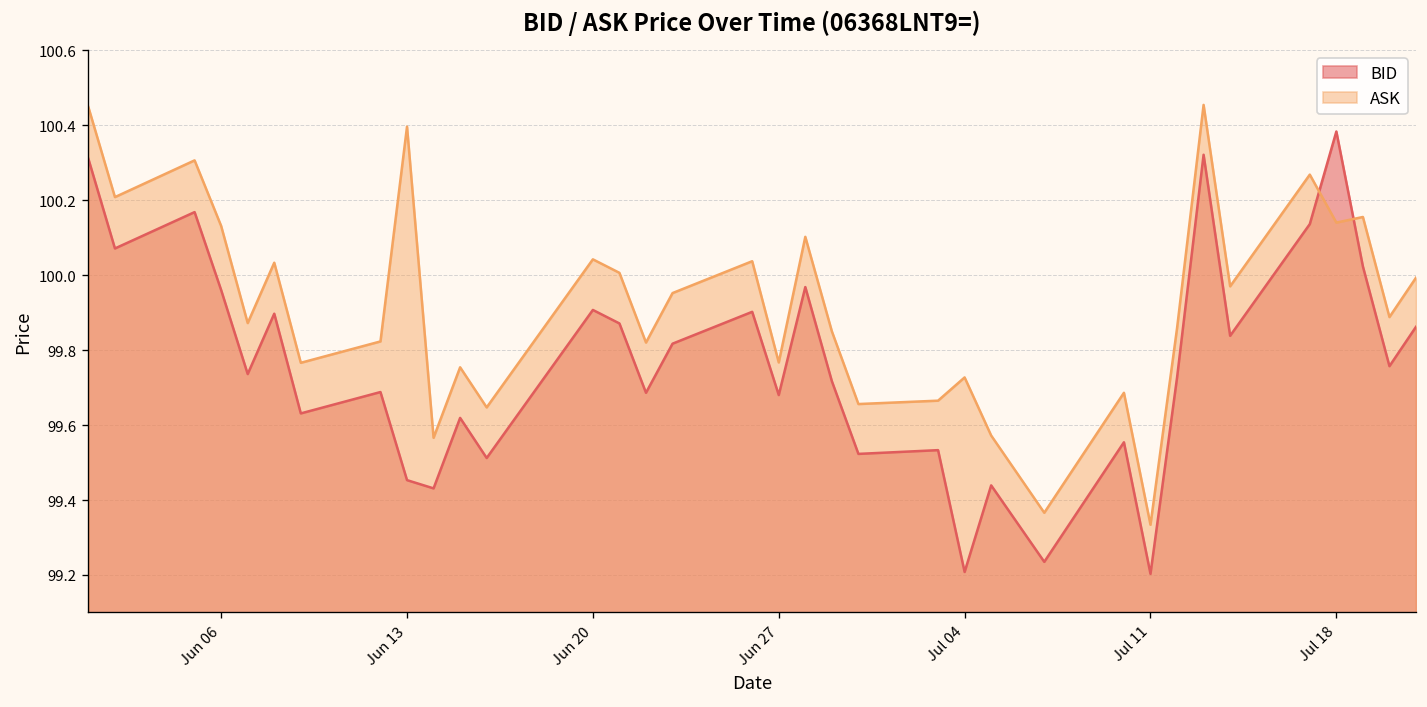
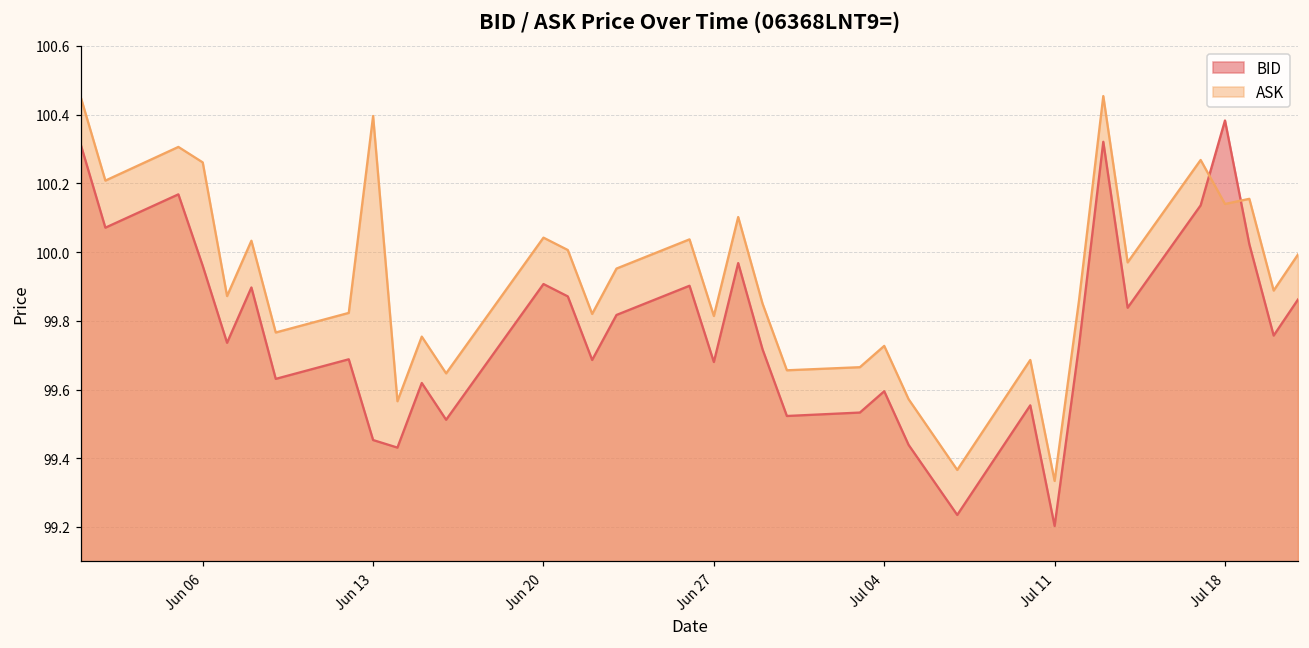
ASK, Jun 06: 100.13 -> 100.26
ASK, Jun 27: 99.77 -> 99.81
BID, Jul 04: 99.21 -> 99.60
